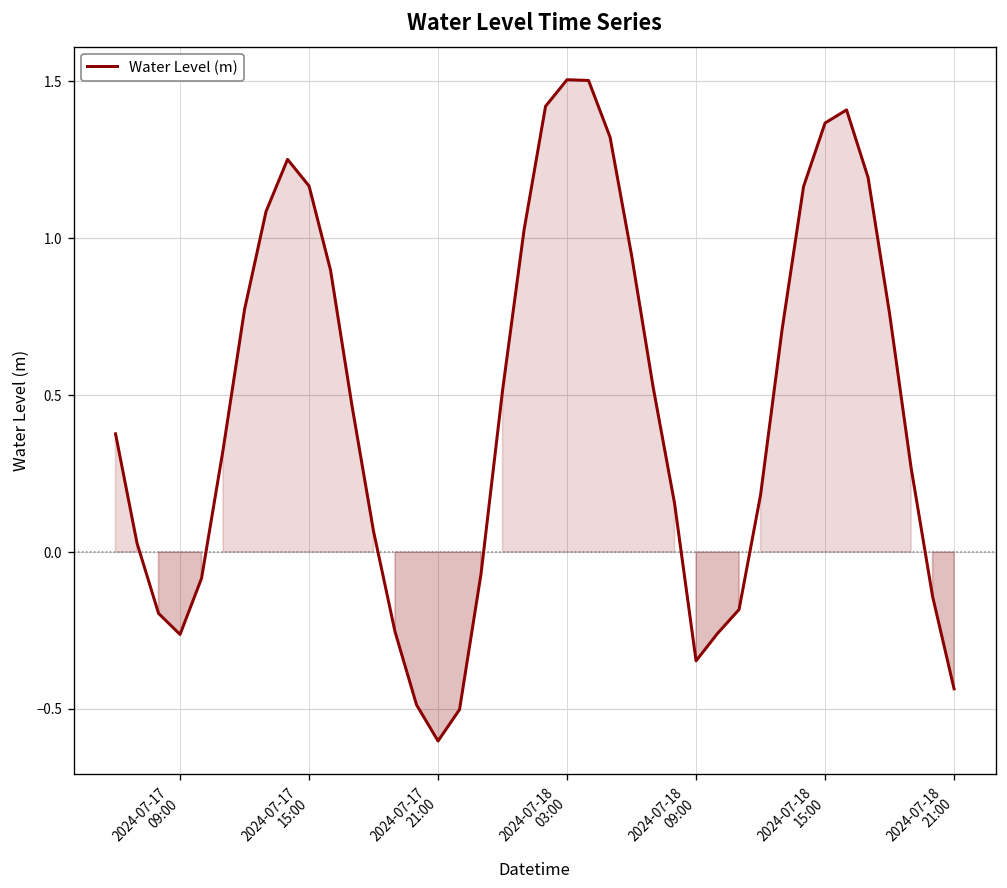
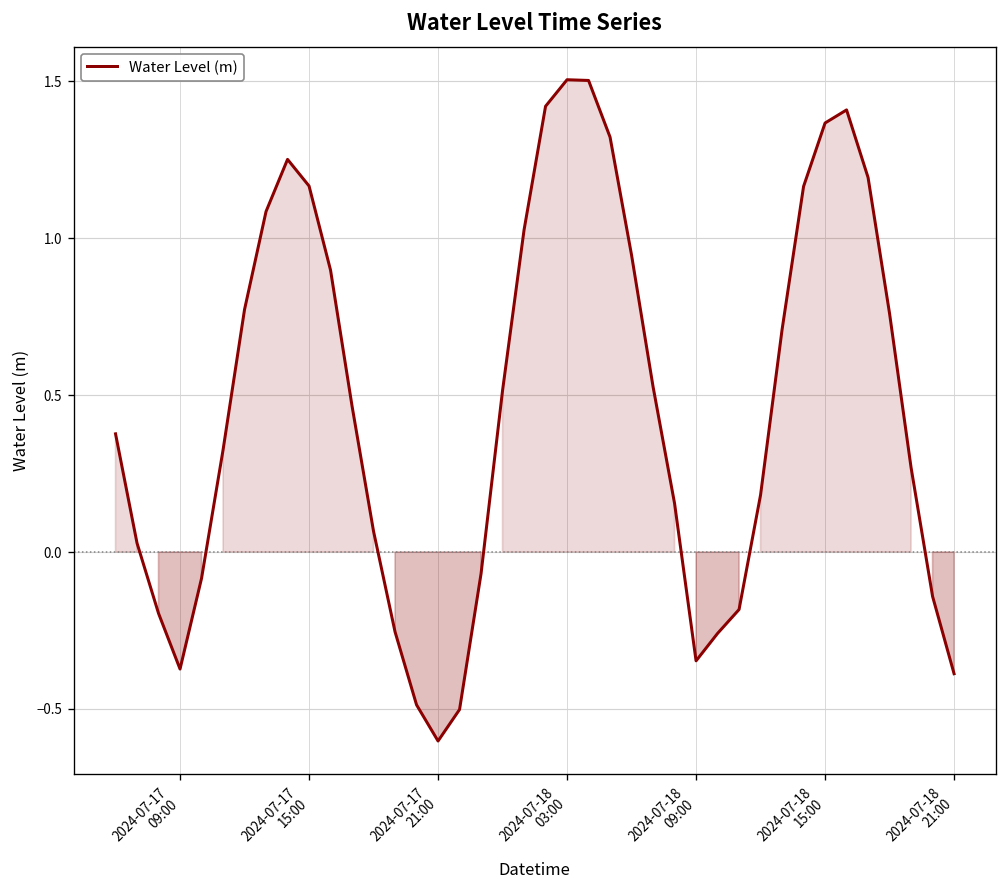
2024-07-17 09:00: -0.26 -> -0.37
2024-07-18 21:00: -0.44 -> -0.39
